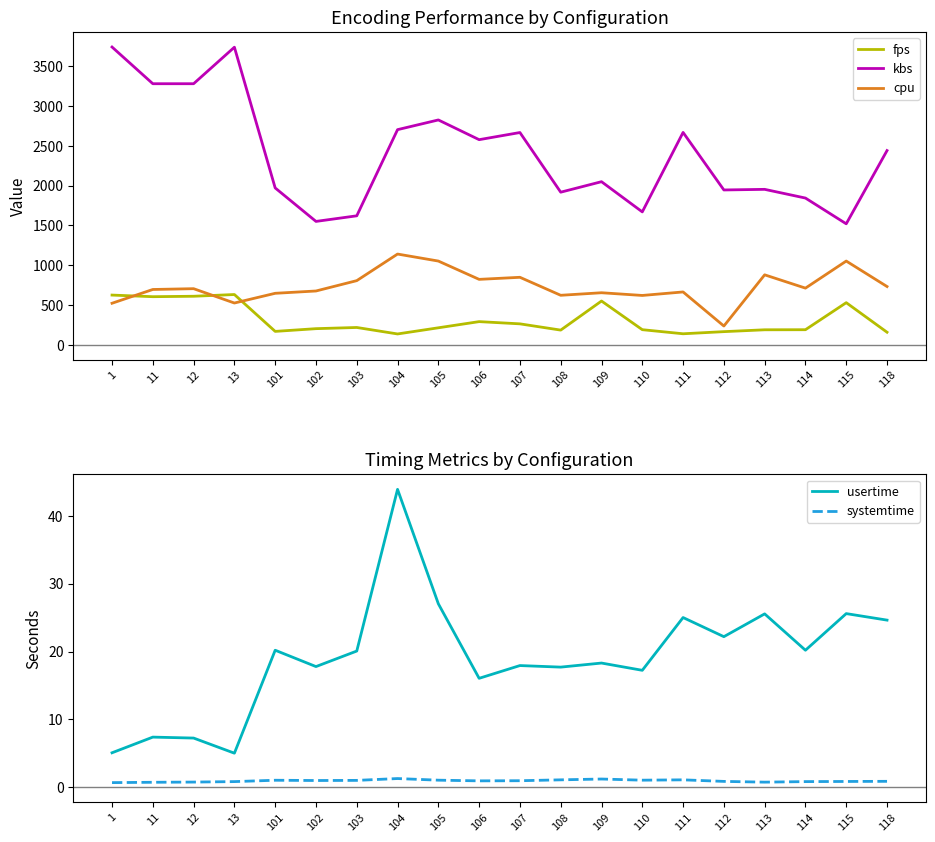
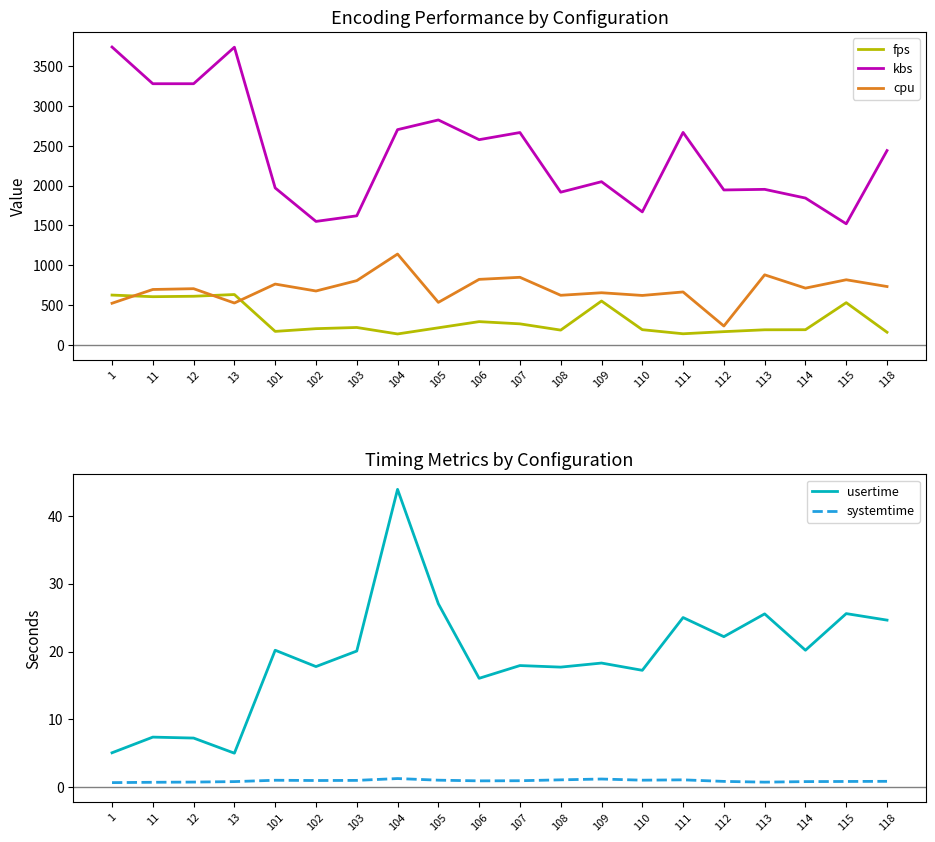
Encoding Performance by Configuration, cpu, 101: 600 -> 800
Encoding Performance by Configuration, cpu, 105: 1100 -> 500
Encoding Performance by Configuration, cpu, 115: 1100 -> 800
